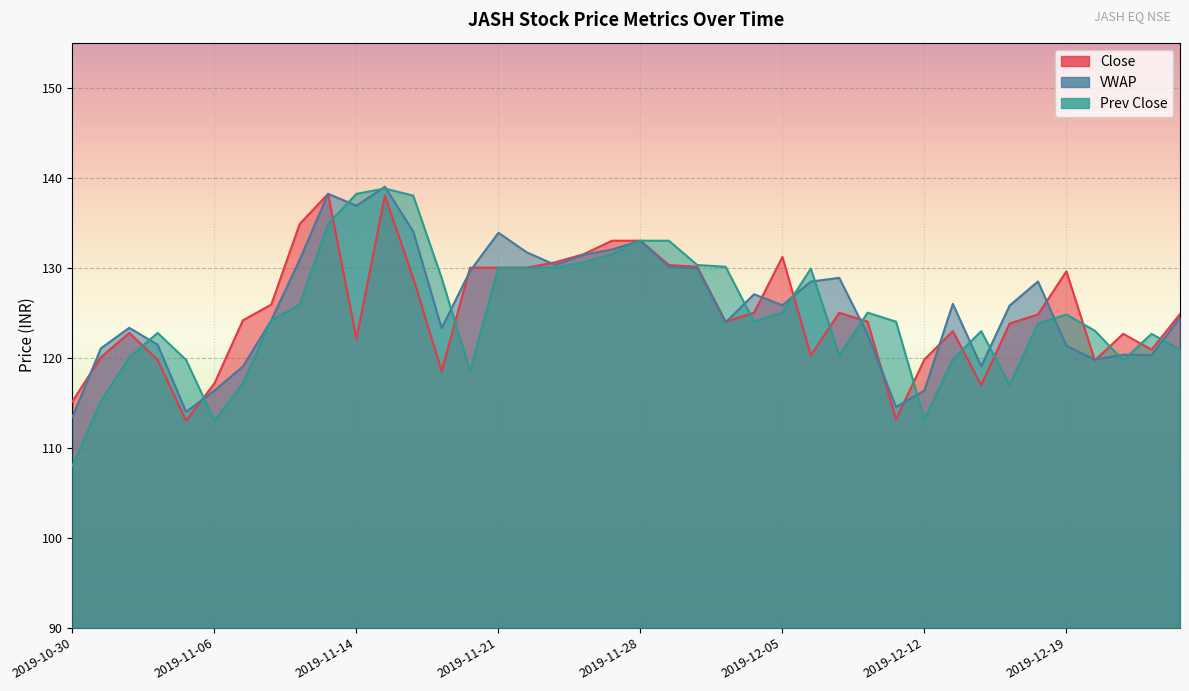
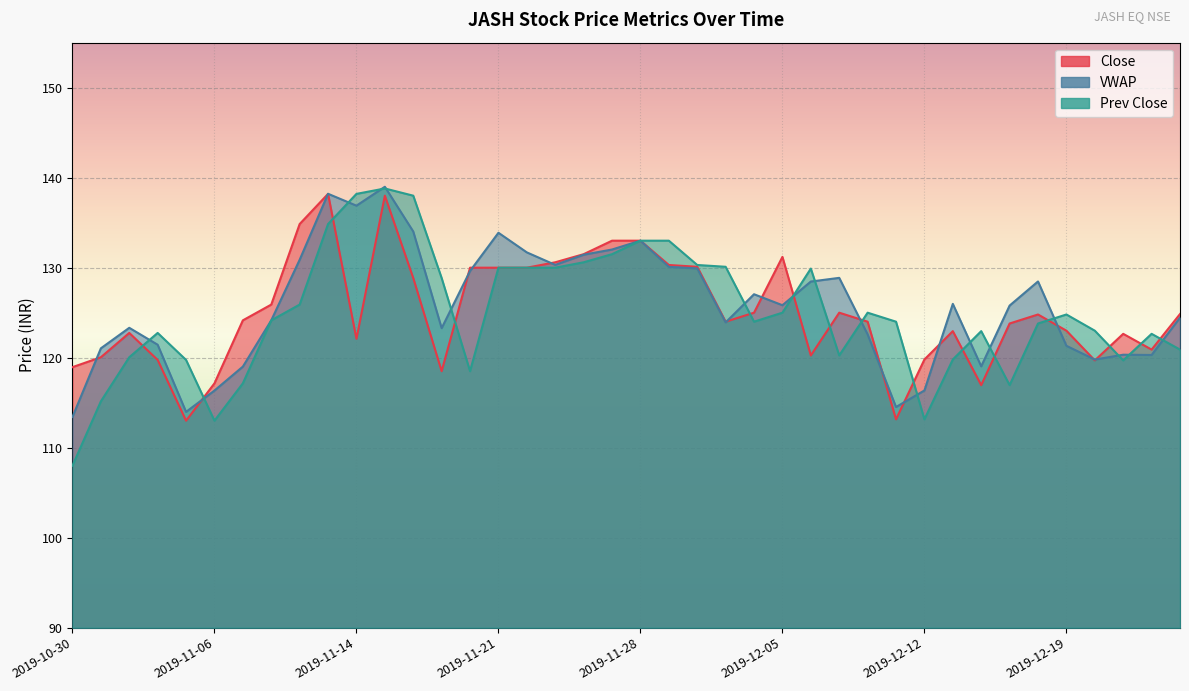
Close, 2019-10-30: 115 -> 119
Close, 2019-12-19: 130 -> 123
